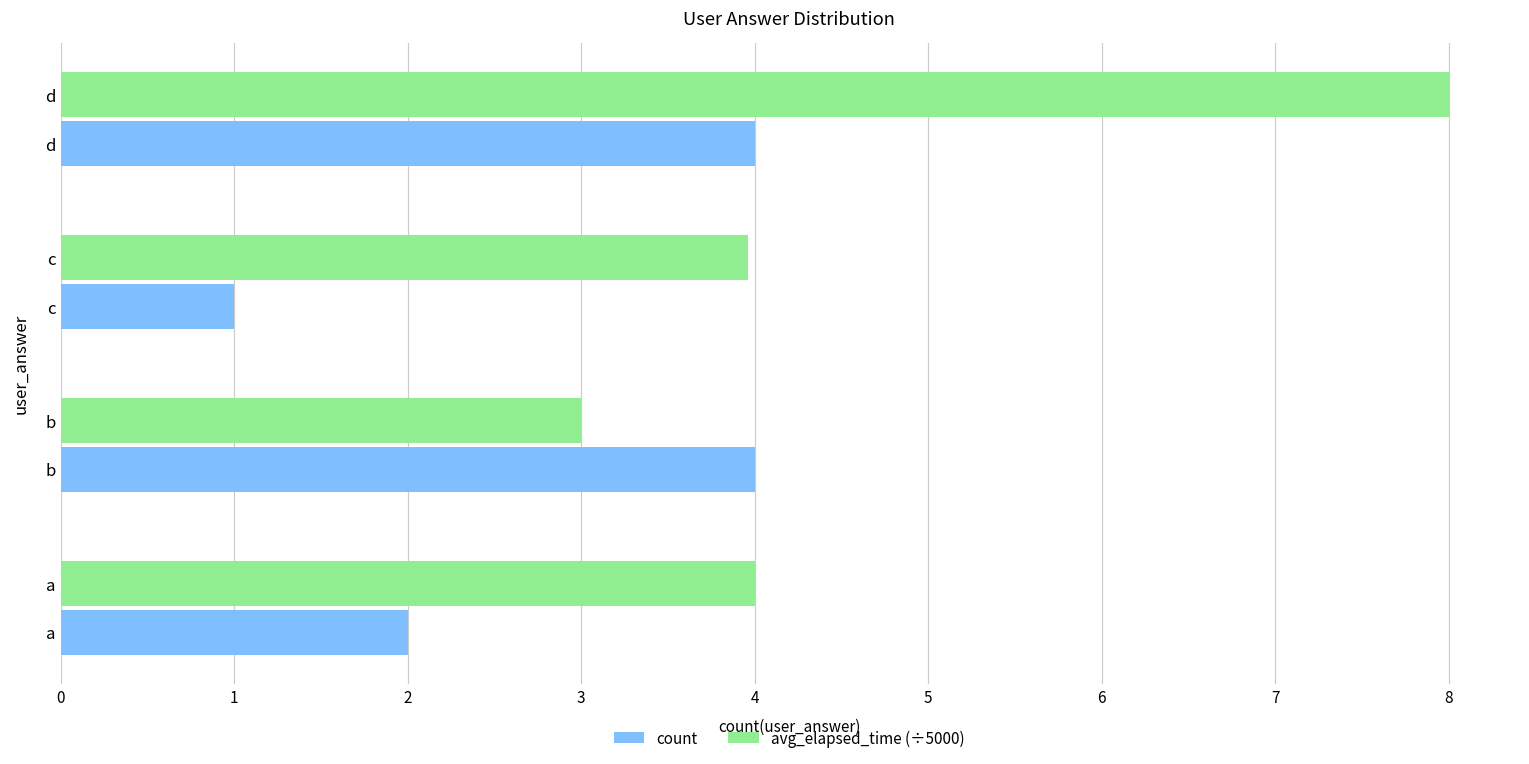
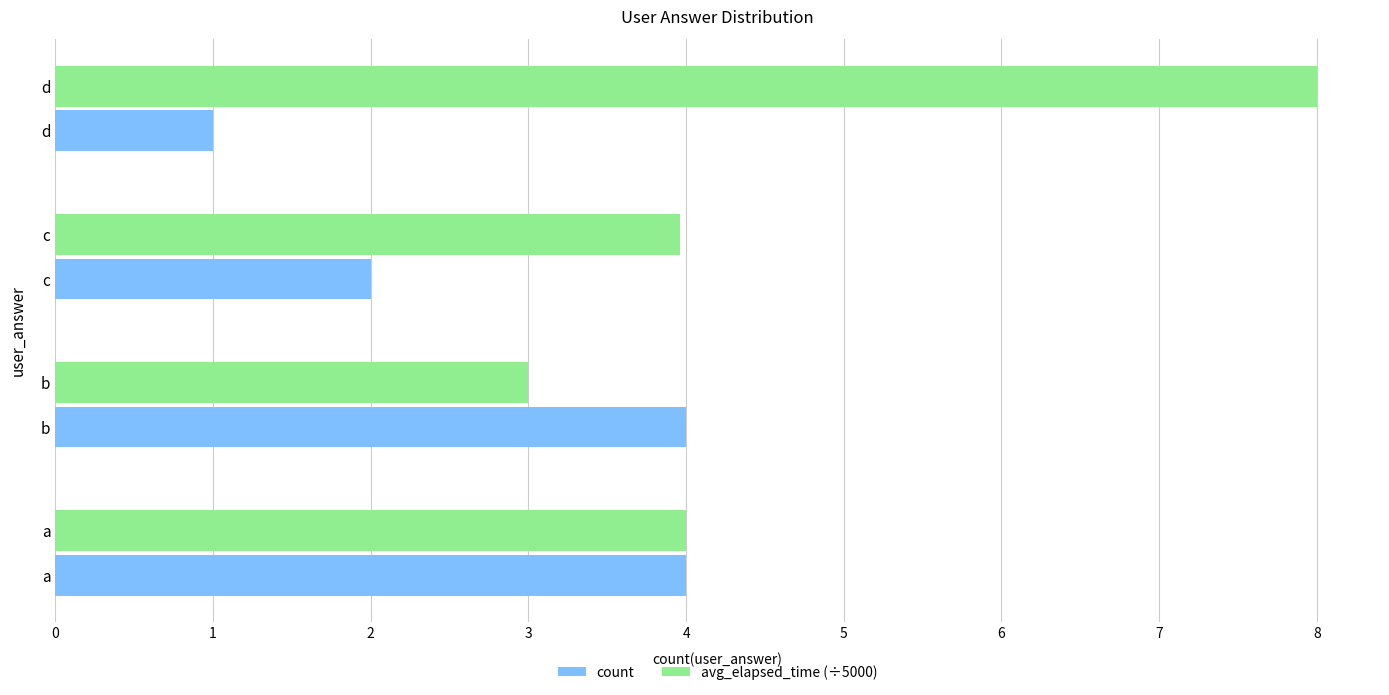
count, d: 4 -> 1
count, c: 1 -> 2
count, a: 2 -> 4
